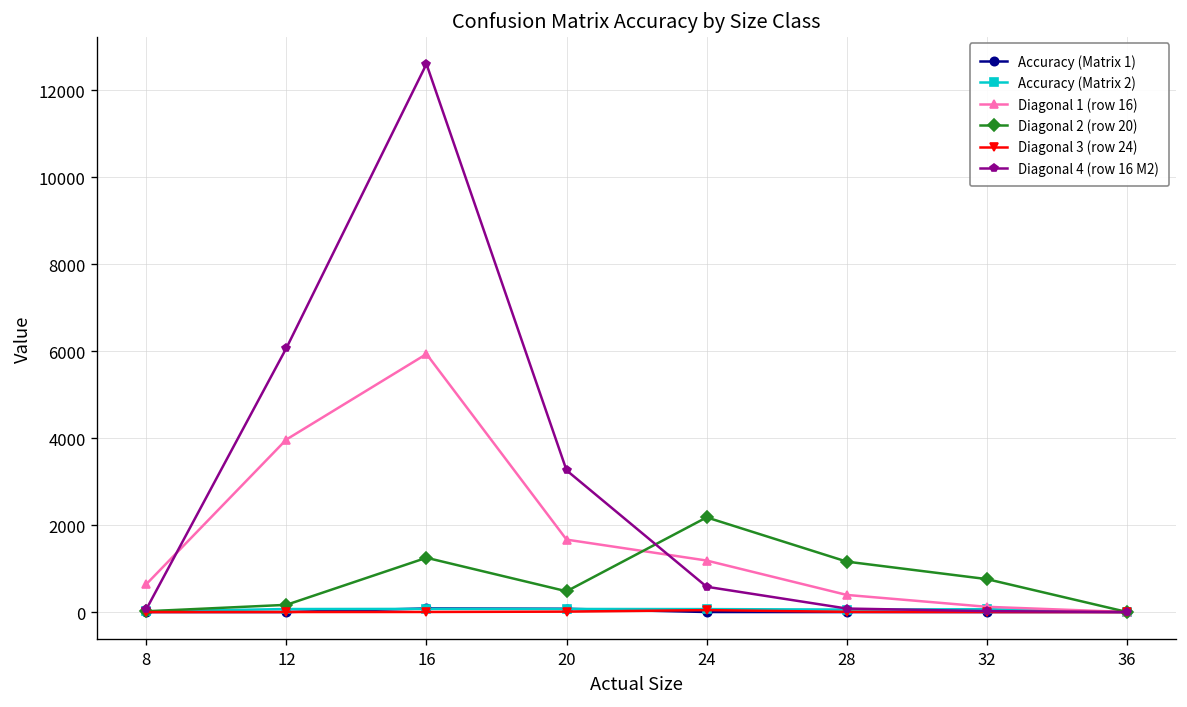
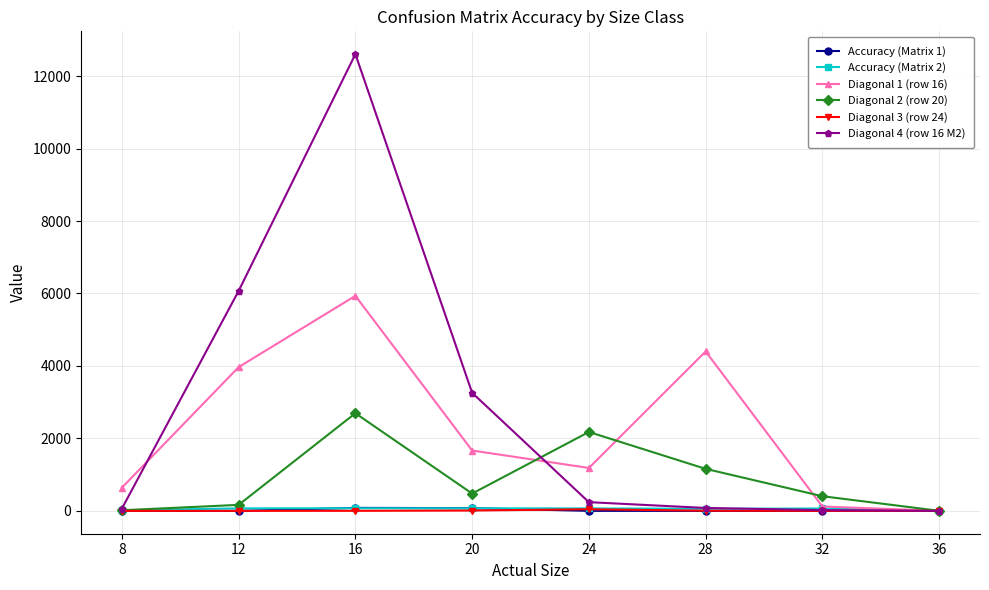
Diagonal 2 (row 20), 16: 1200 -> 2700
Diagonal 4 (row 16 M2), 24: 600 -> 200
Diagonal 1 (row 16), 28: 400 -> 4400
Diagonal 2 (row 20), 32: 800 -> 400
